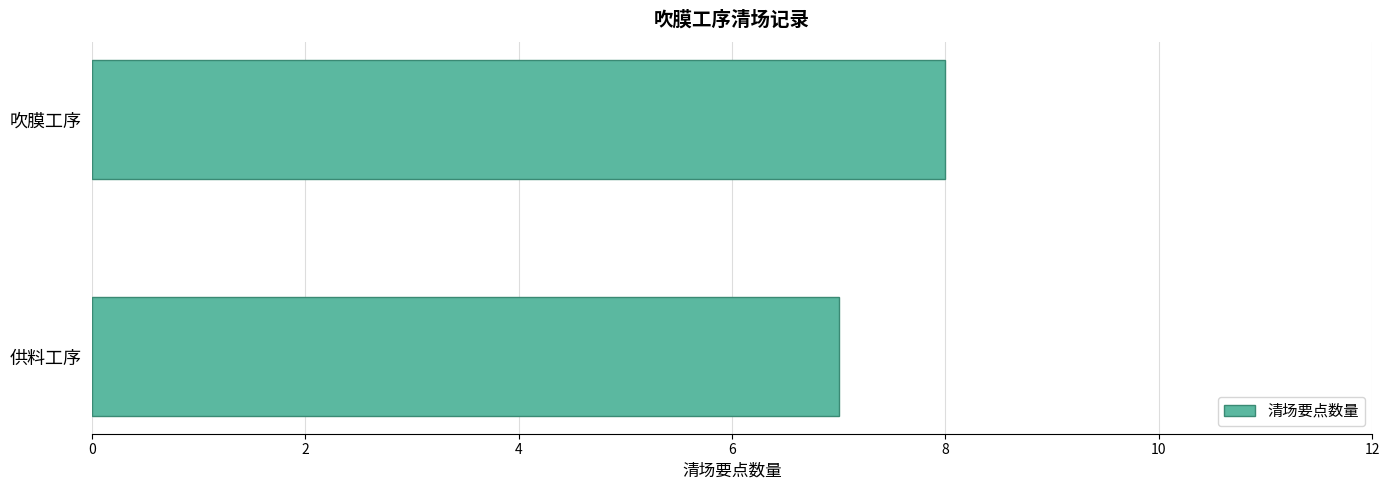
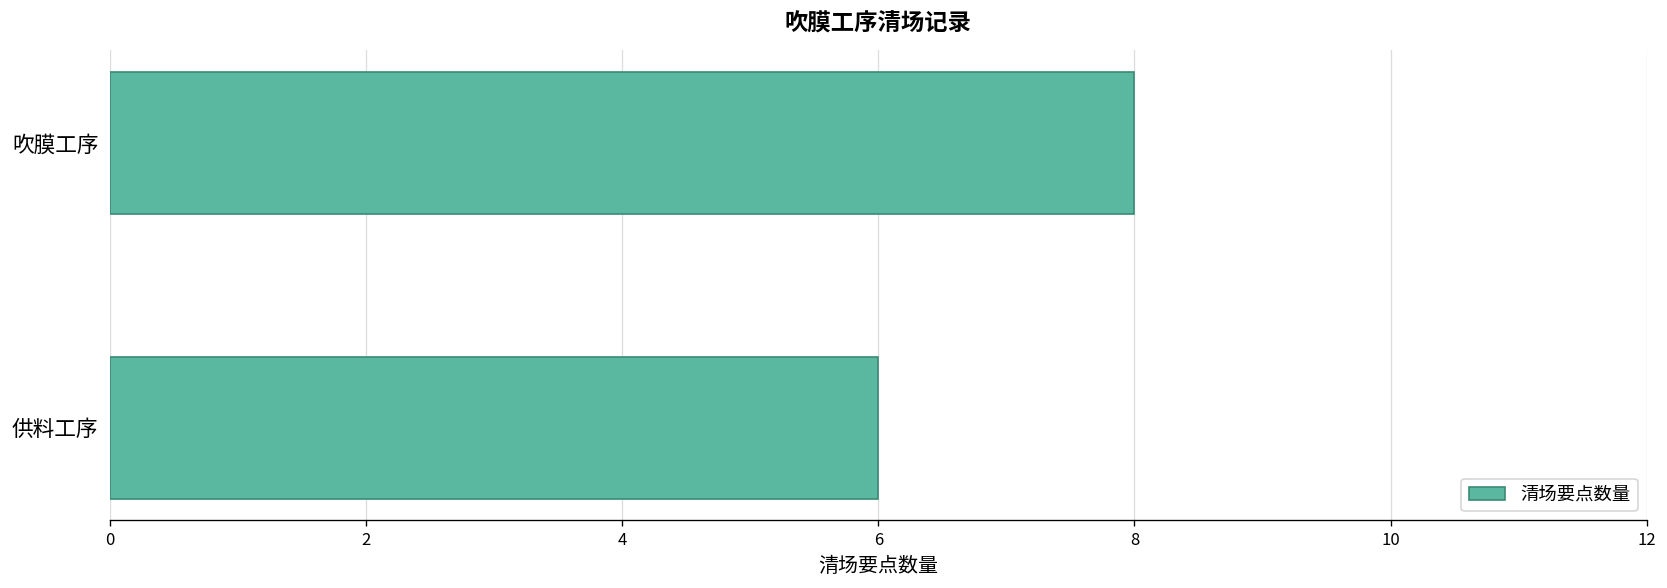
供料工序: 7 -> 6
